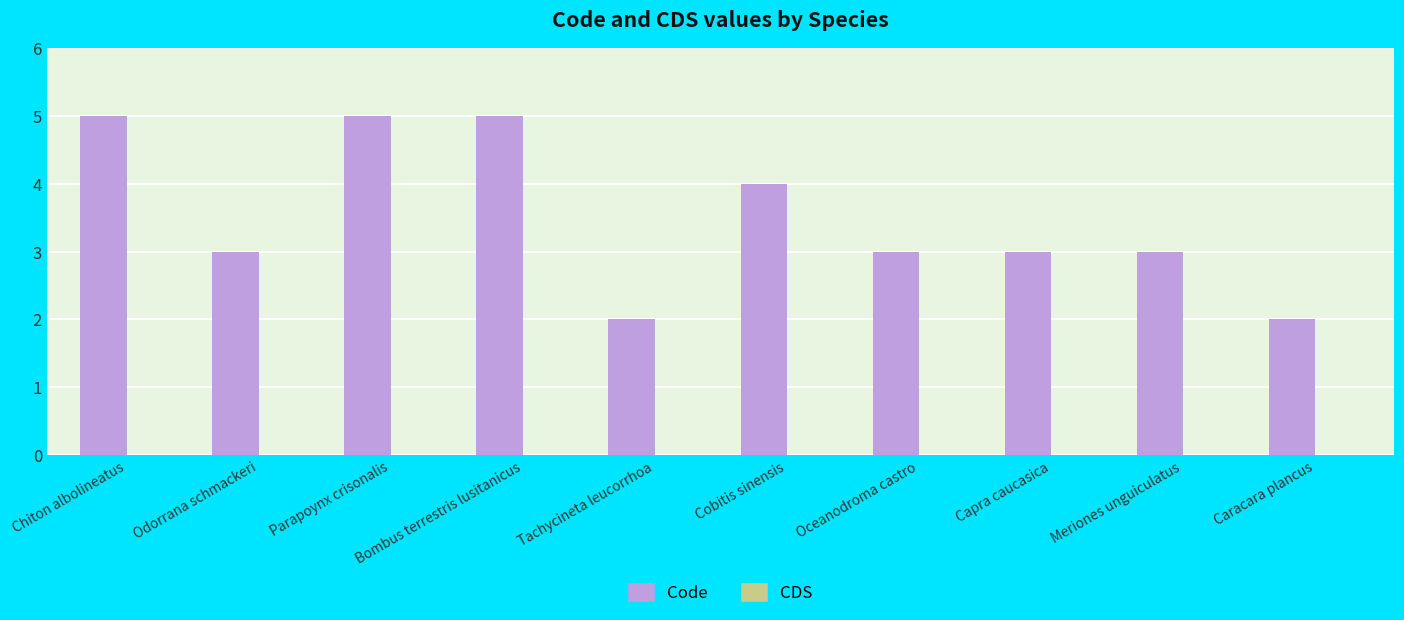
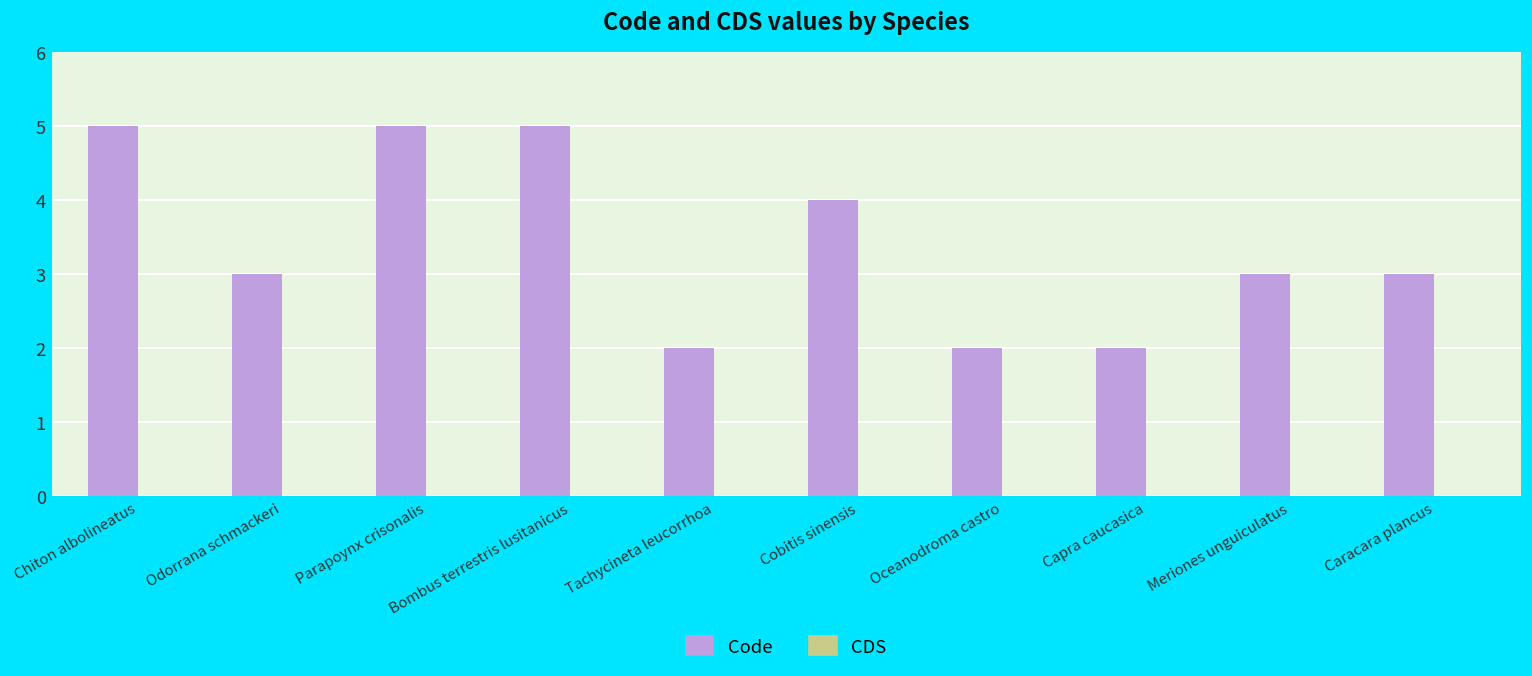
Code, Oceanodroma castro: 3 -> 2
Code, Capra caucasica: 3 -> 2
Code, Caracara plancus: 2 -> 3
